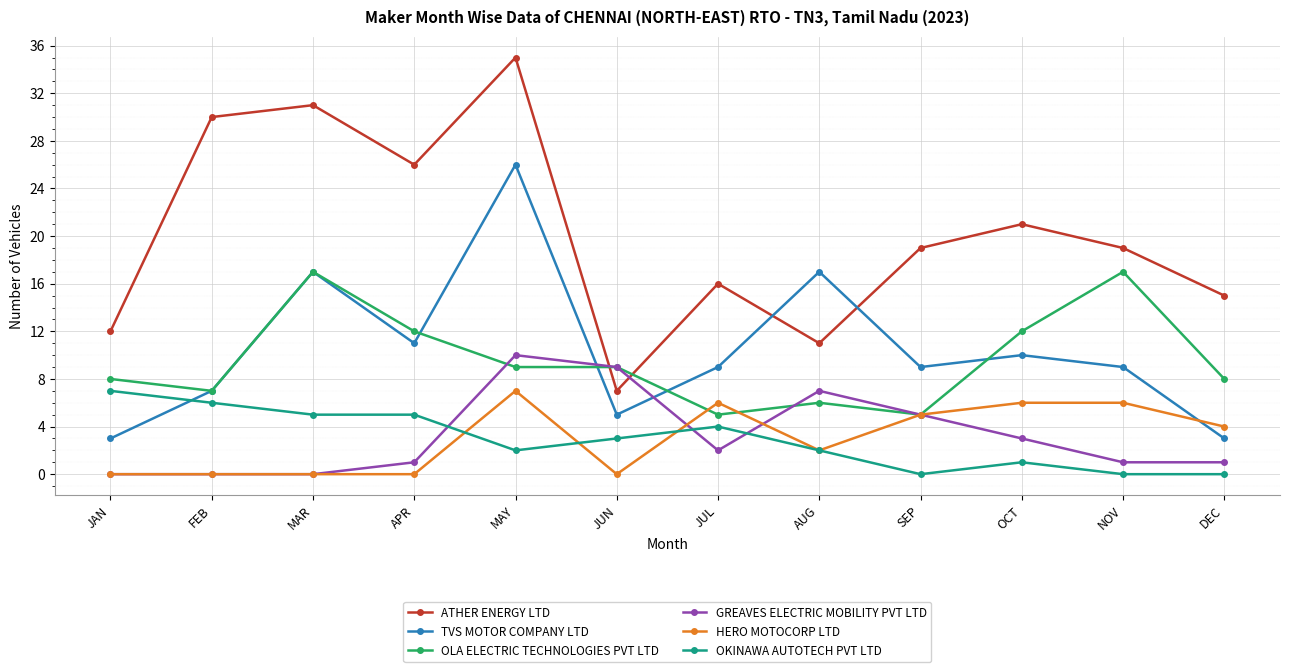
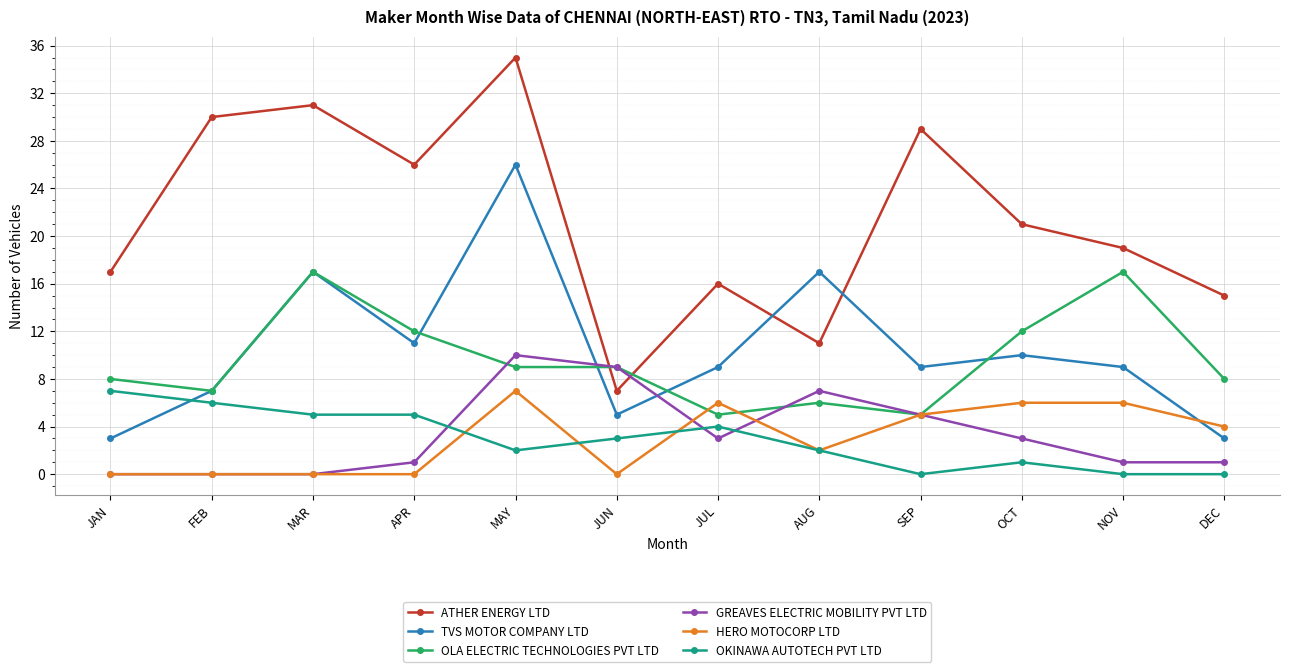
ATHER ENERGY LTD, JAN: 12 -> 17
GREAVES ELECTRIC MOBILITY PVT LTD, JUL: 2 -> 3
ATHER ENERGY LTD, SEP: 19 -> 29
